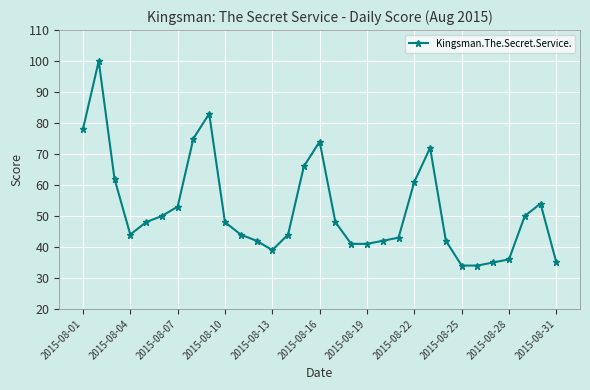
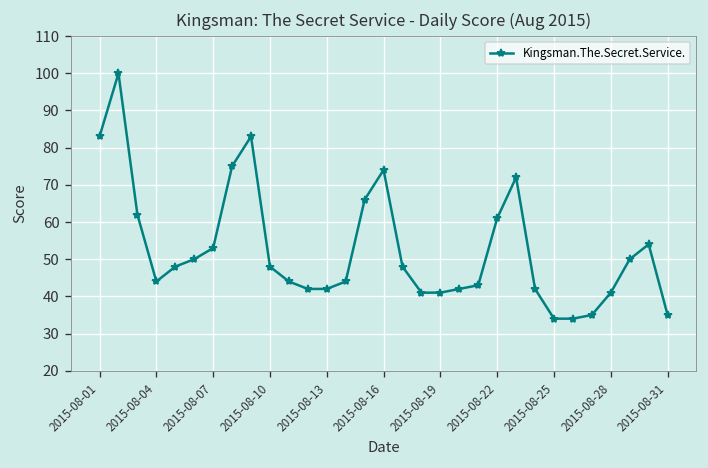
2015-08-01: 78 -> 83
2015-08-13: 39 -> 42
2015-08-28: 36 -> 41
